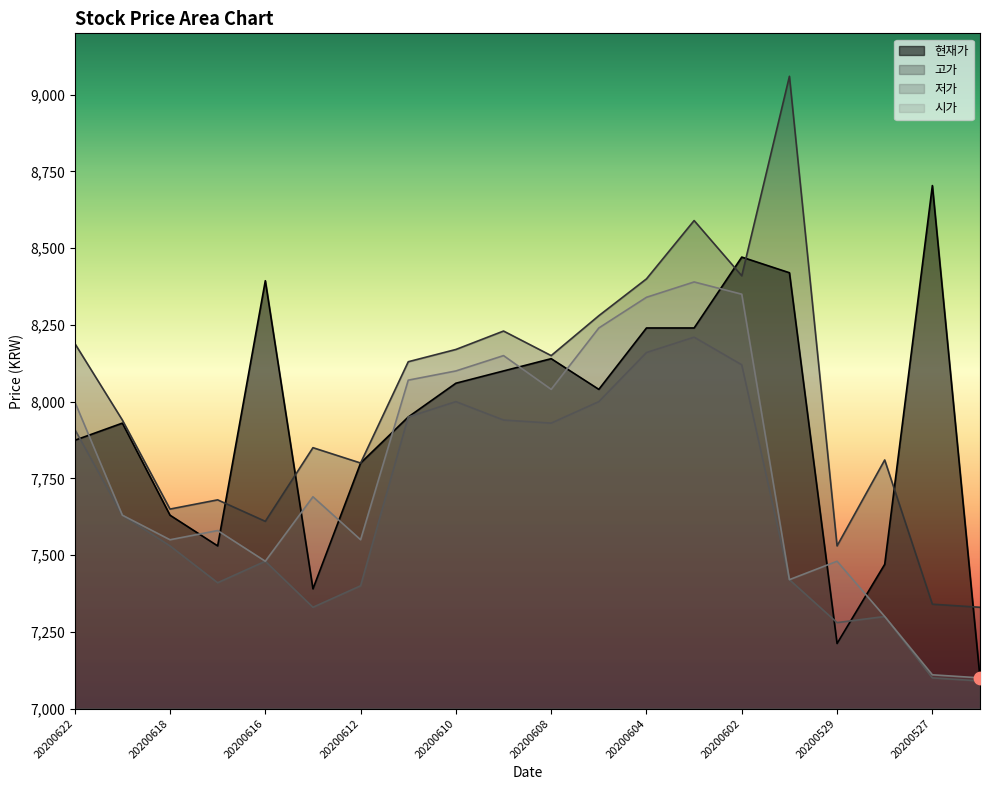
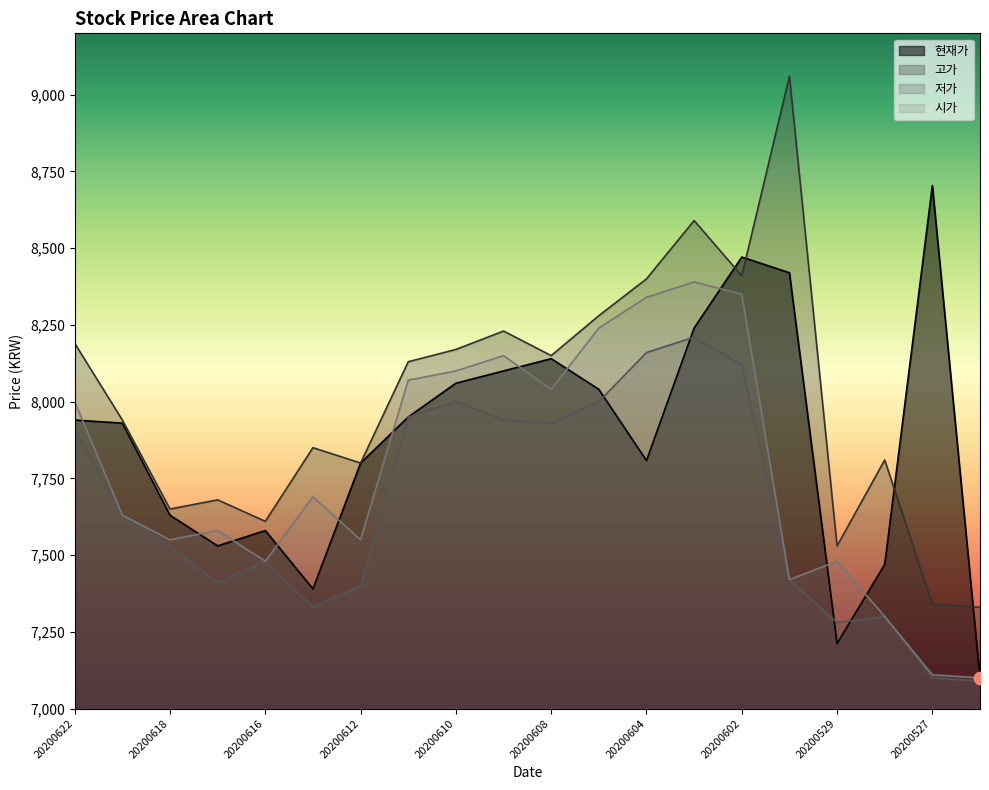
현재가, 20200622: 7,870 -> 7,940
현재가, 20200616: 8,390 -> 7,580
현재가, 20200604: 8,240 -> 7,810
